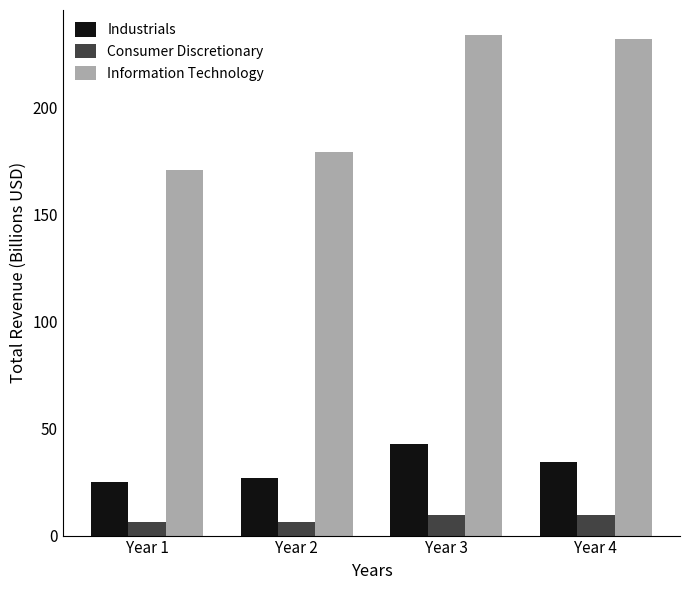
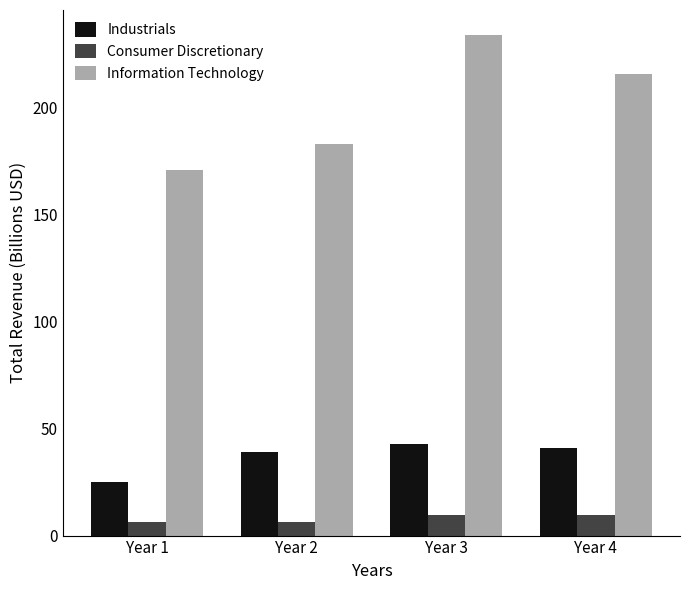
Industrials, Year 2: 27 -> 39
Information Technology, Year 2: 179 -> 183
Industrials, Year 4: 34 -> 41
Information Technology, Year 4: 232 -> 216
